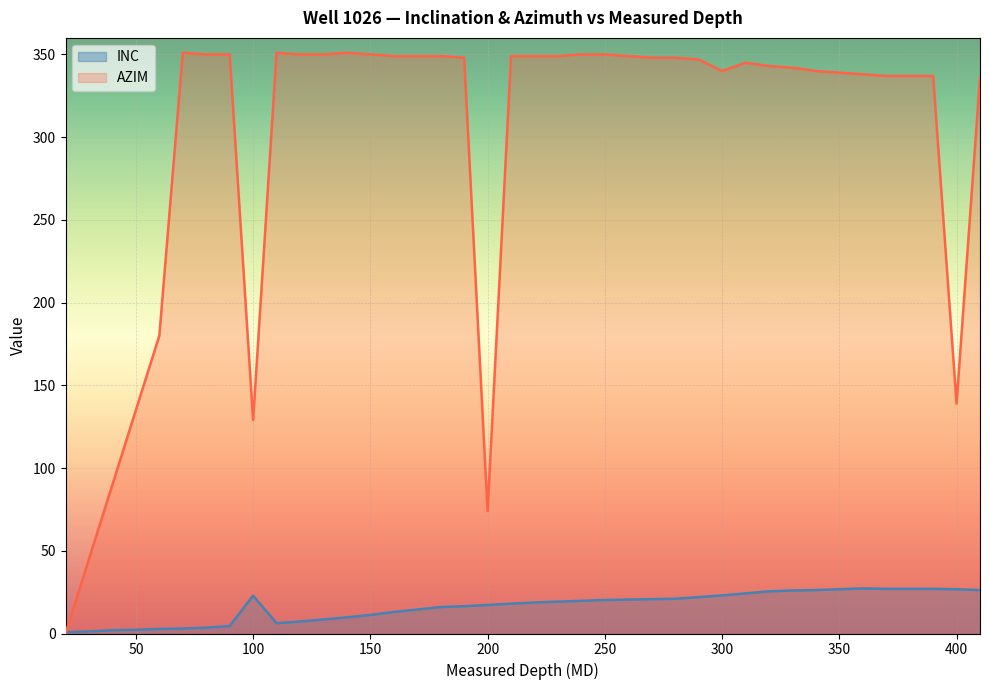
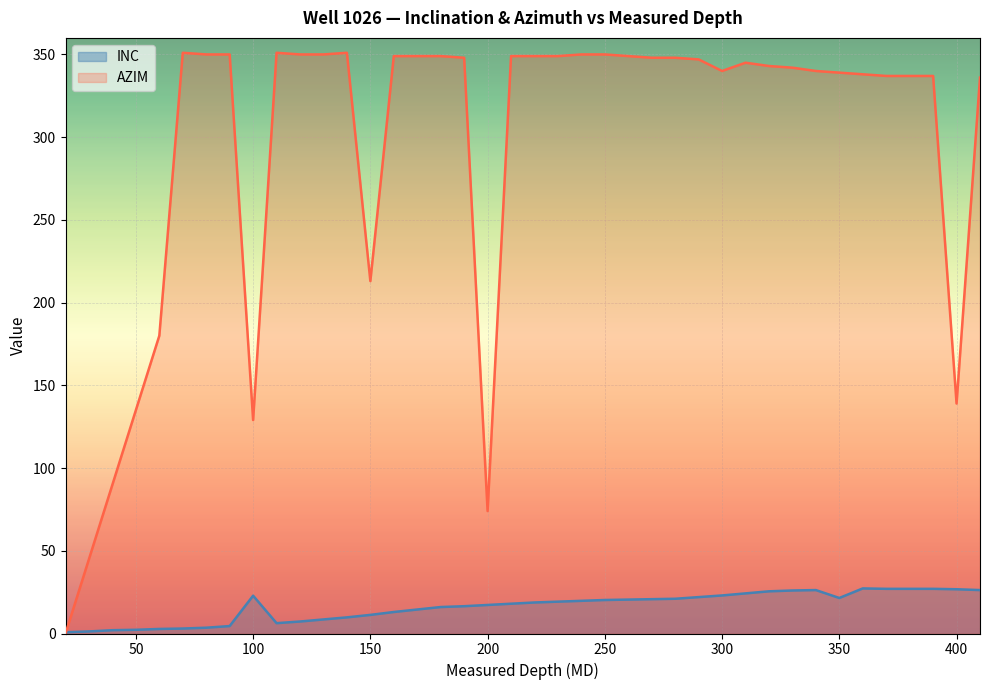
AZIM, 150: 350 -> 213
INC, 350: 27 -> 21
